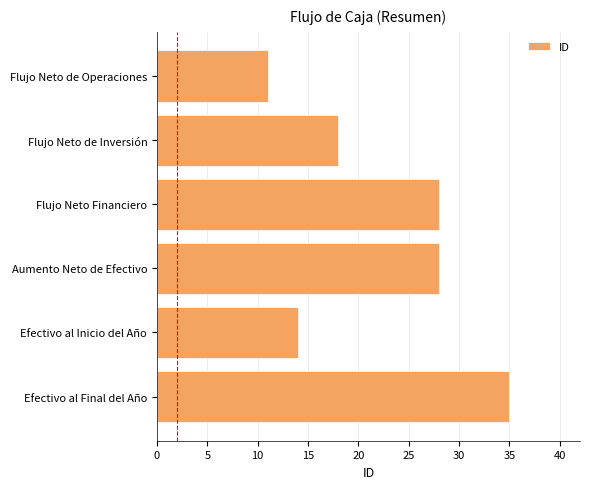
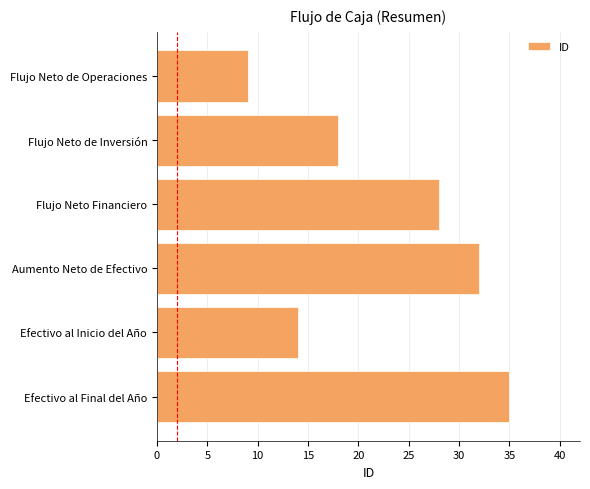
Flujo Neto de Operaciones: 11 -> 9
Aumento Neto de Efectivo: 28 -> 32
